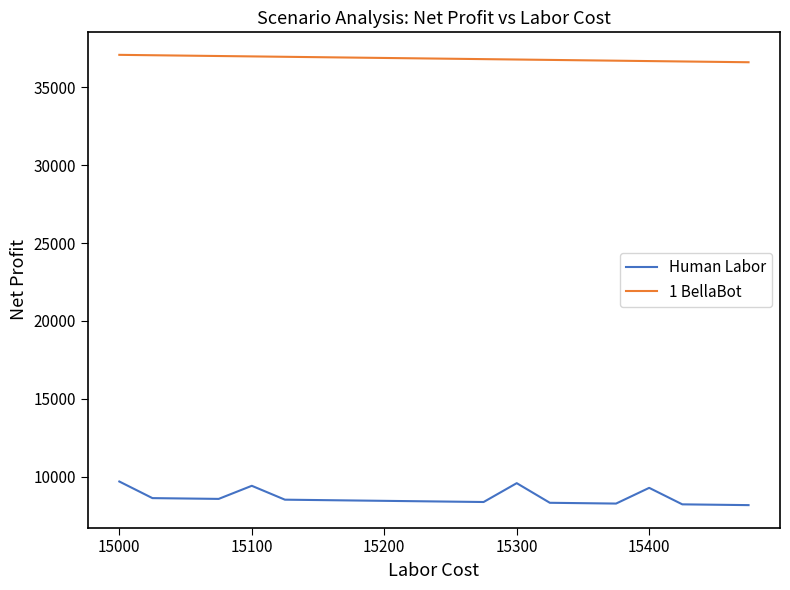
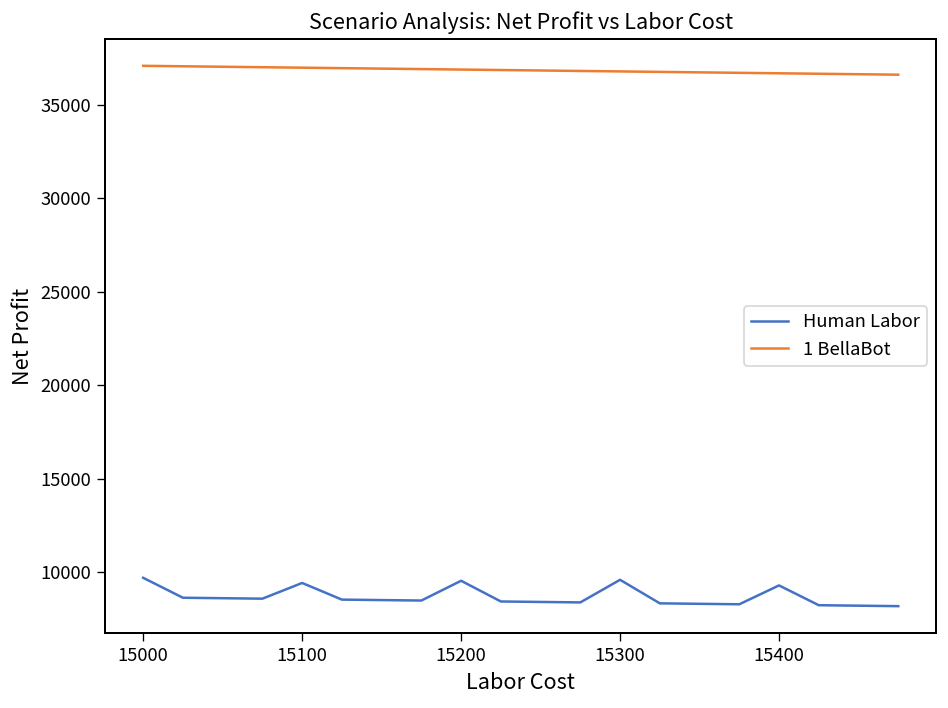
Human Labor, 15200: 8400 -> 9500
